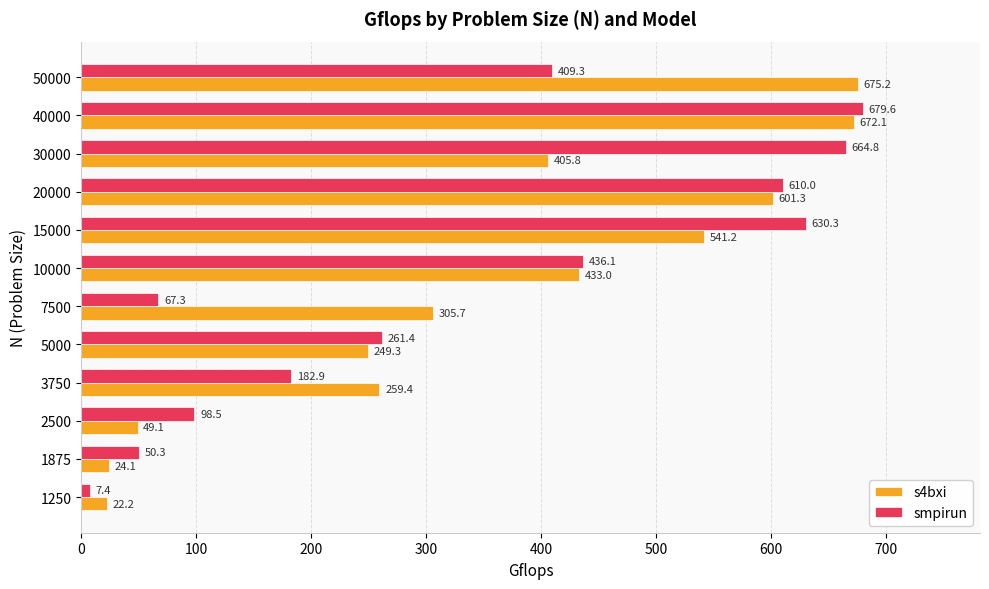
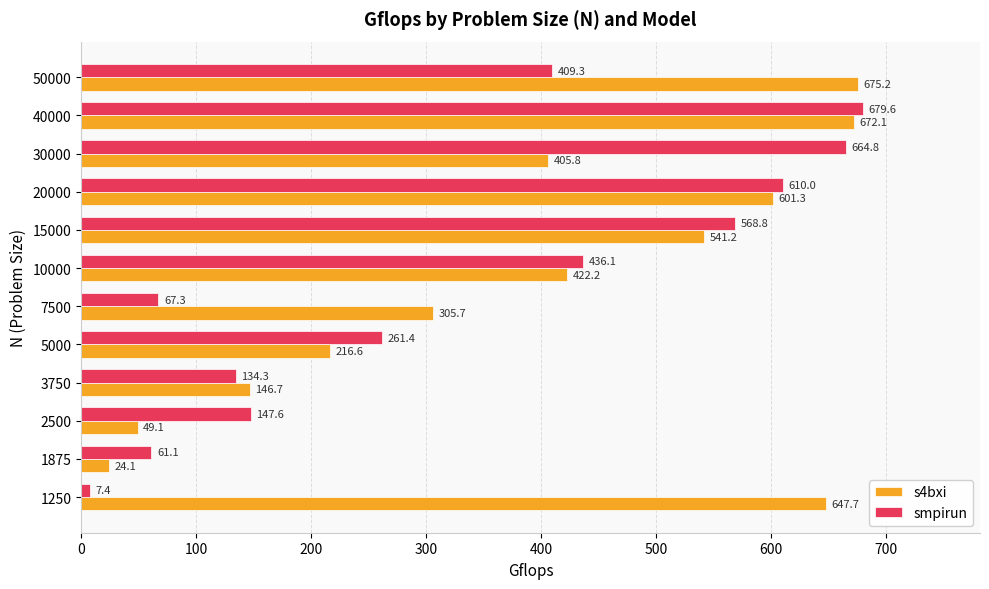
smpirun, 15000: 630.3 -> 568.8
s4bxi, 10000: 433.0 -> 422.2
s4bxi, 5000: 249.3 -> 216.6
smpirun, 3750: 182.9 -> 134.3
s4bxi, 3750: 259.4 -> 146.7
smpirun, 2500: 98.5 -> 147.6
smpirun, 1875: 50.3 -> 61.1
s4bxi, 1250: 22.2 -> 647.7
